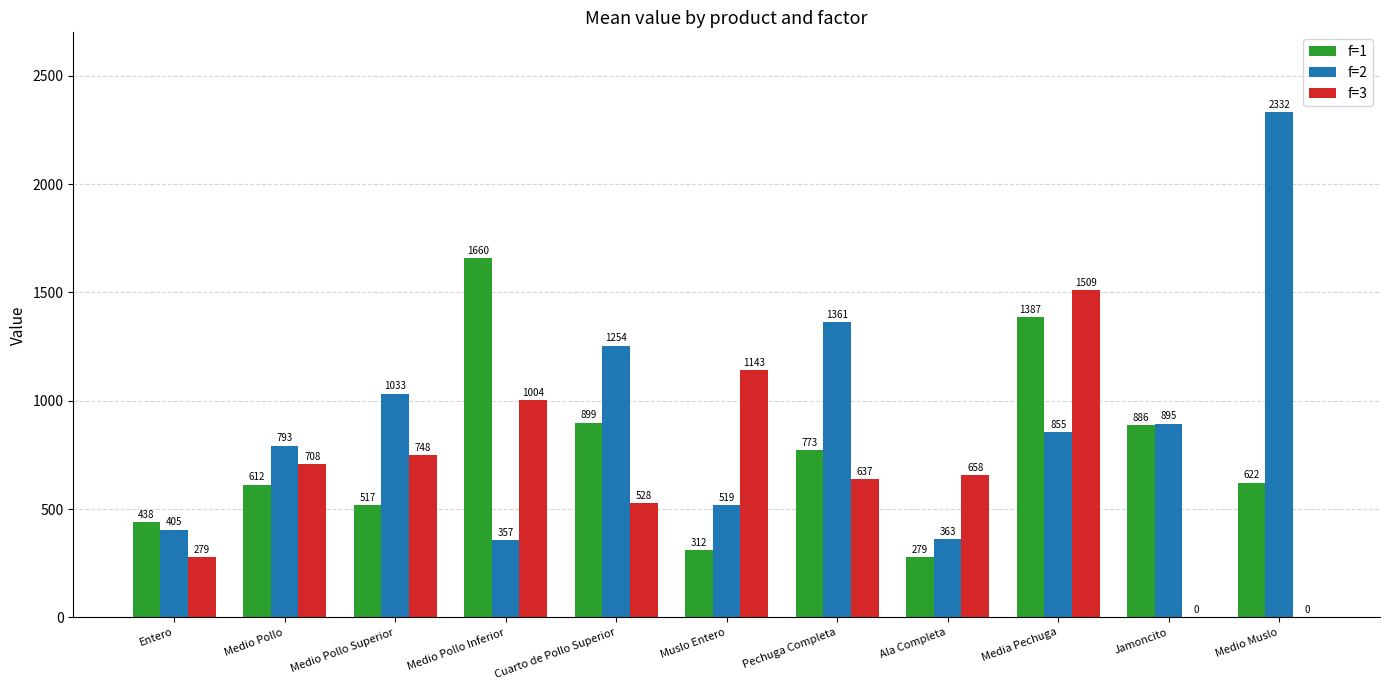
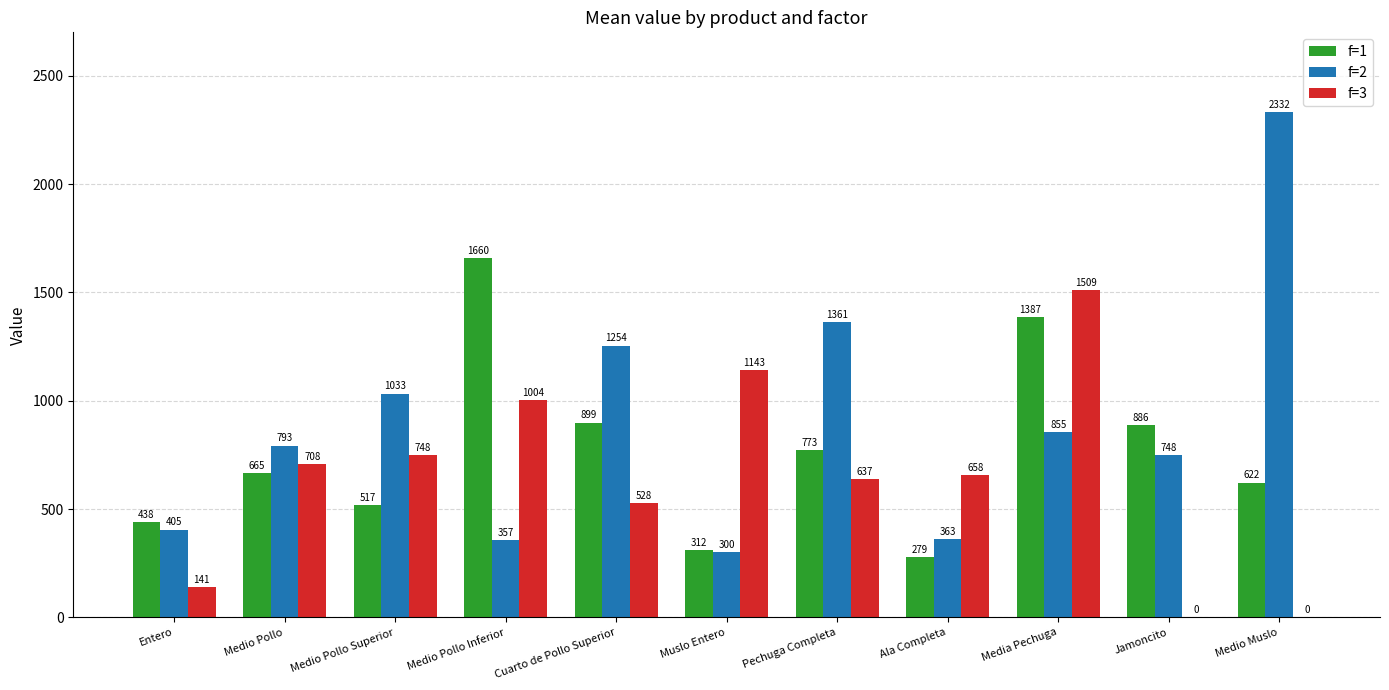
f=3, Entero: 279 -> 141
f=1, Medio Pollo: 612 -> 665
f=2, Muslo Entero: 519 -> 300
f=2, Jamoncito: 895 -> 748
